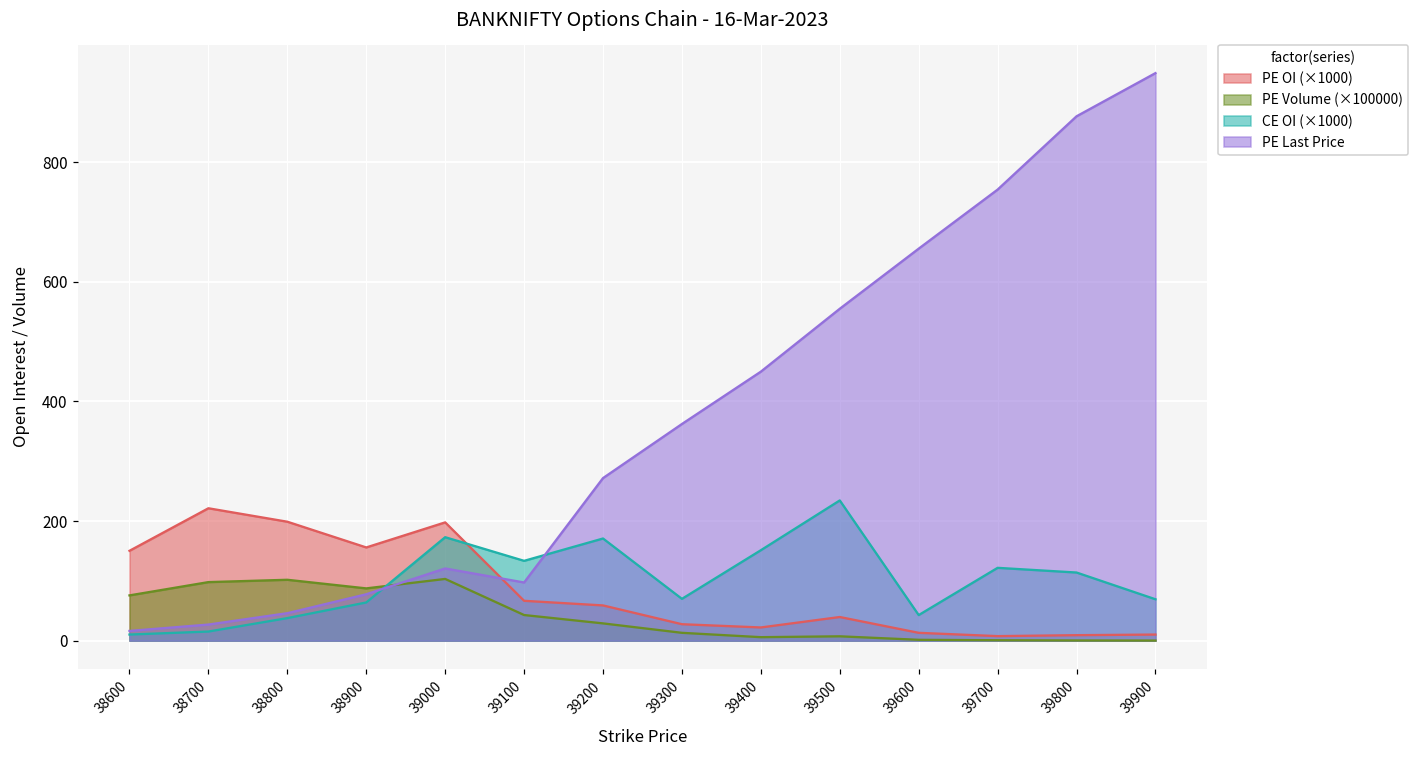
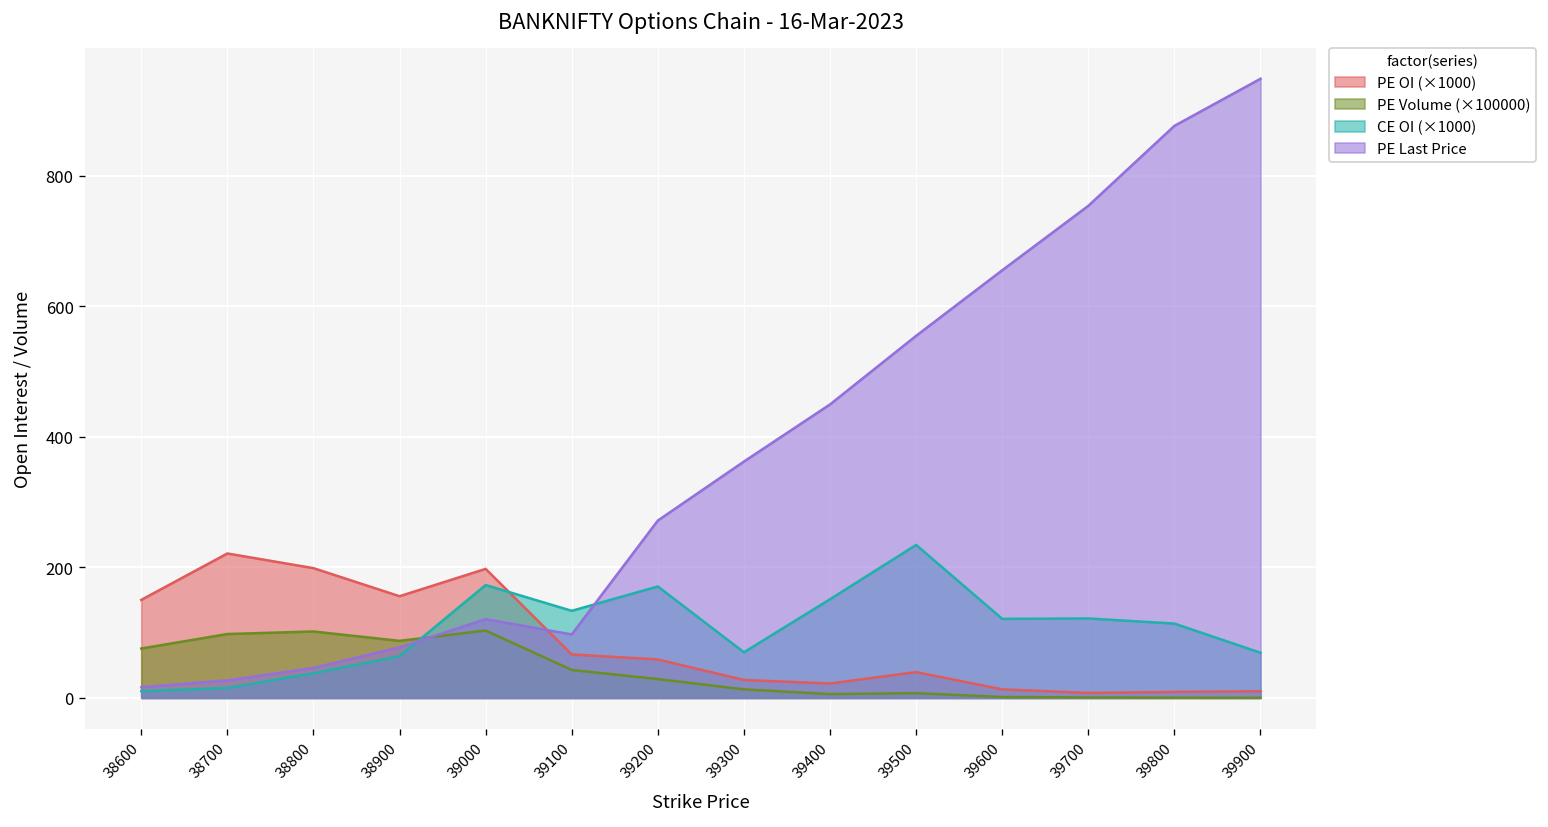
CE OI (×1000), 39600: 40 -> 120
